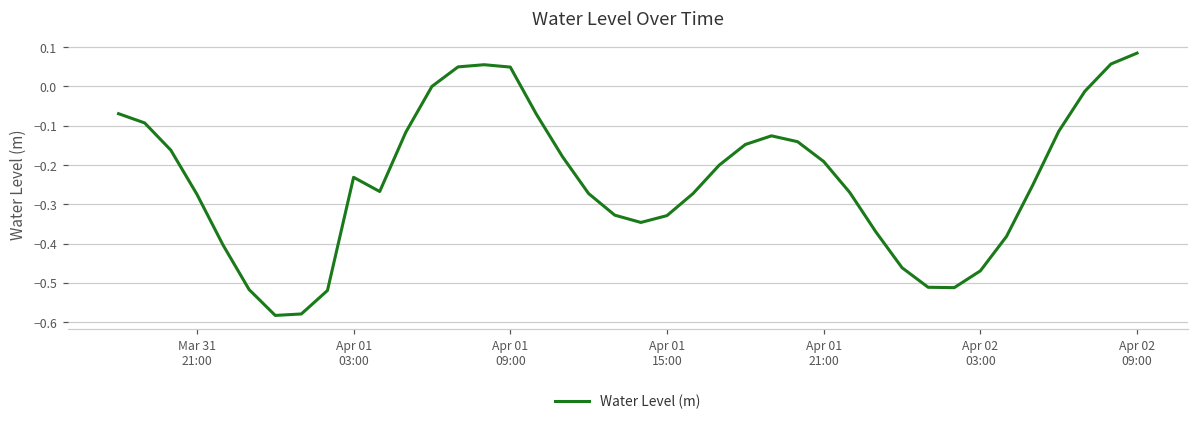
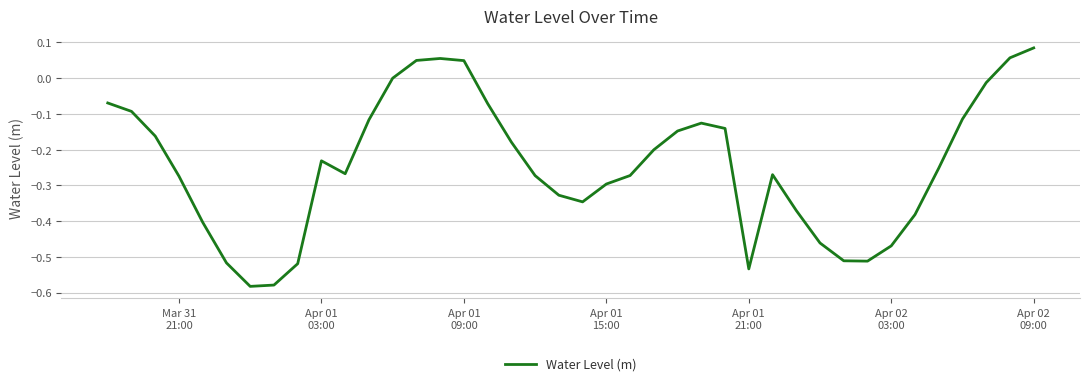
Apr 01 15:00: -0.33 -> -0.30
Apr 01 21:00: -0.19 -> -0.53
